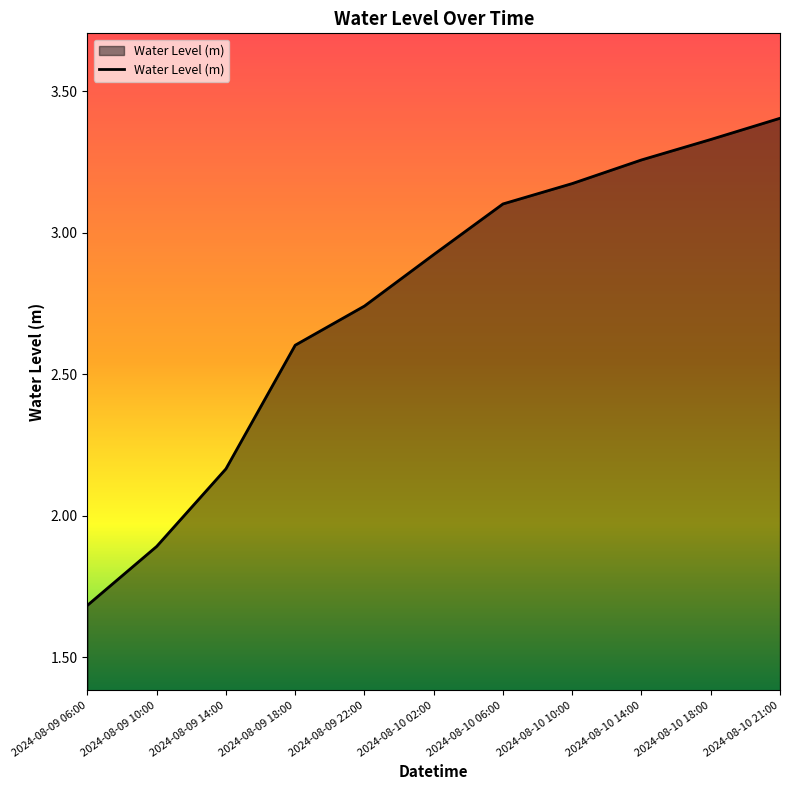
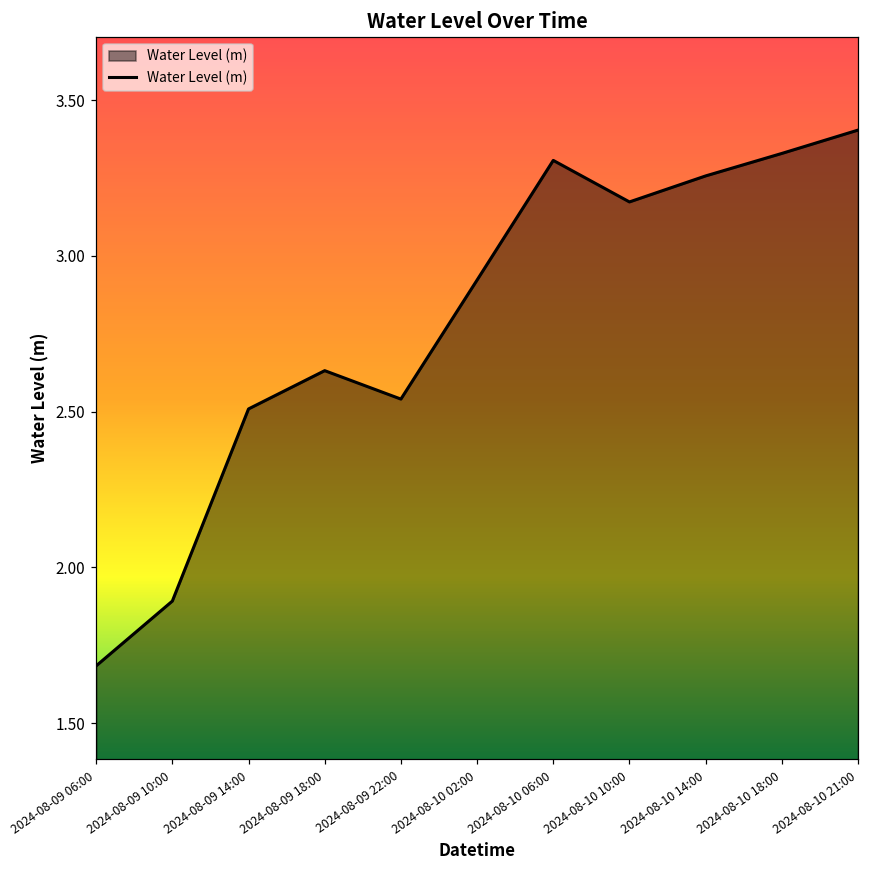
2024-08-09 14:00: 2.17 -> 2.51
2024-08-09 18:00: 2.60 -> 2.63
2024-08-09 22:00: 2.74 -> 2.54
2024-08-10 06:00: 3.10 -> 3.31
